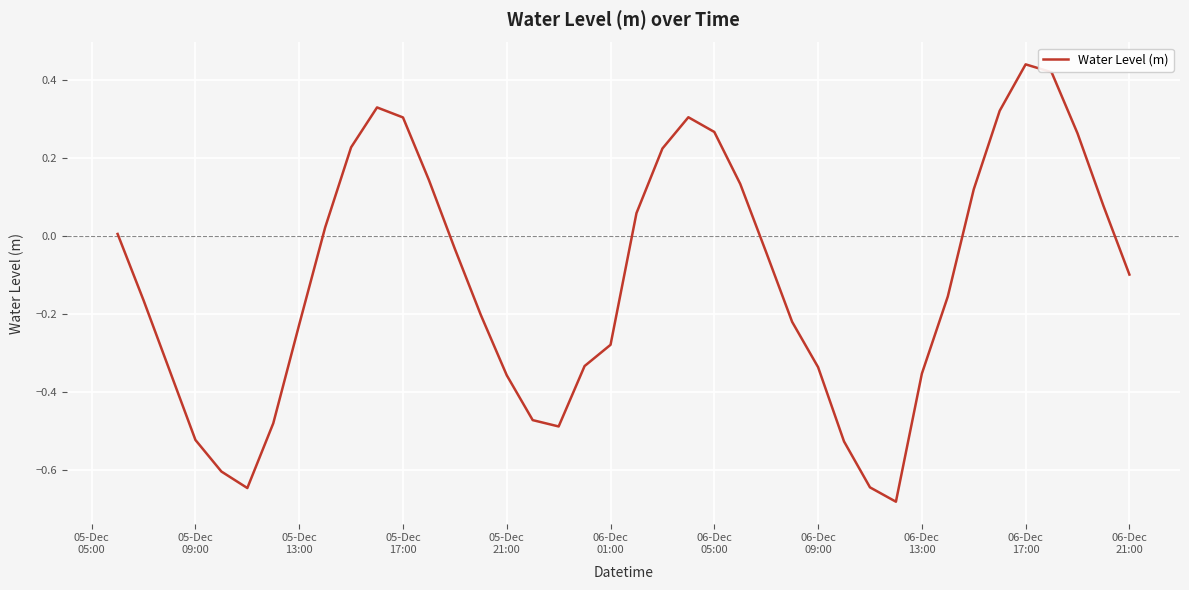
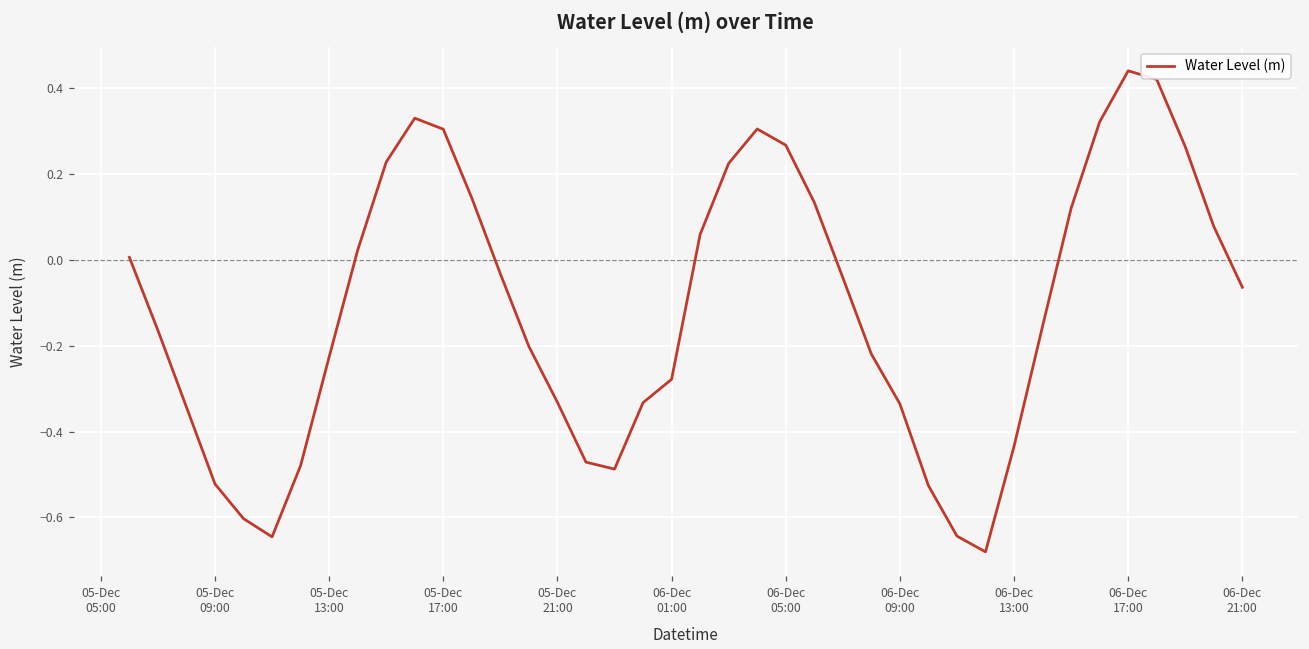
05-Dec 21:00: -0.36 -> -0.33
06-Dec 13:00: -0.35 -> -0.43
06-Dec 21:00: -0.10 -> -0.06
